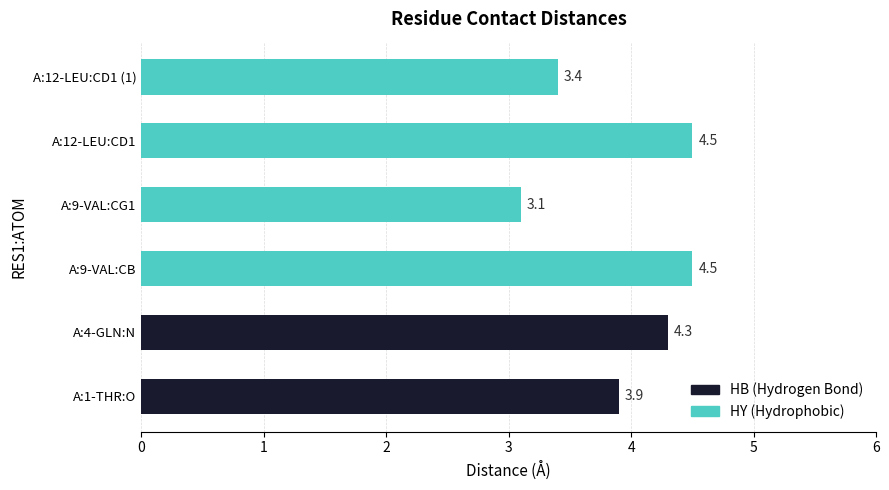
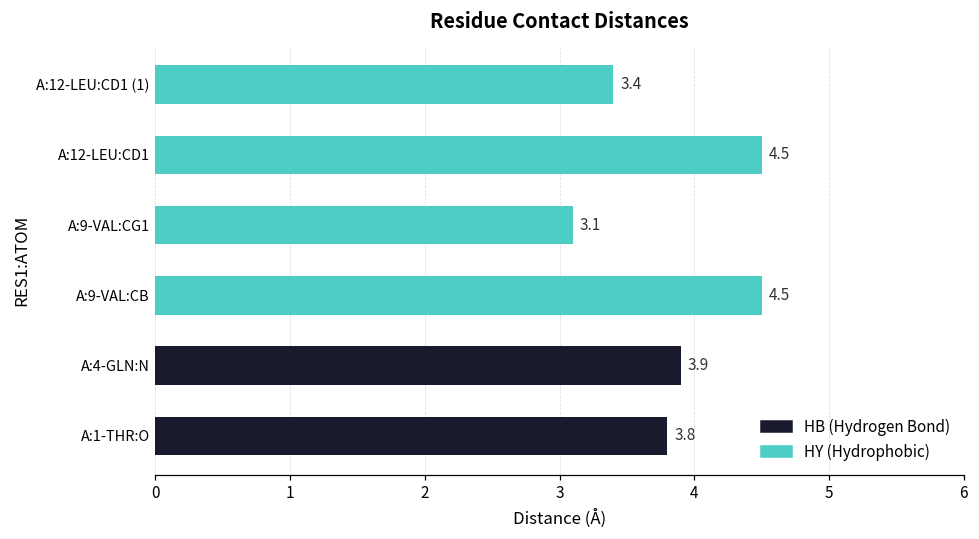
A:4-GLN:N: 4.3 -> 3.9
A:1-THR:O: 3.9 -> 3.8
